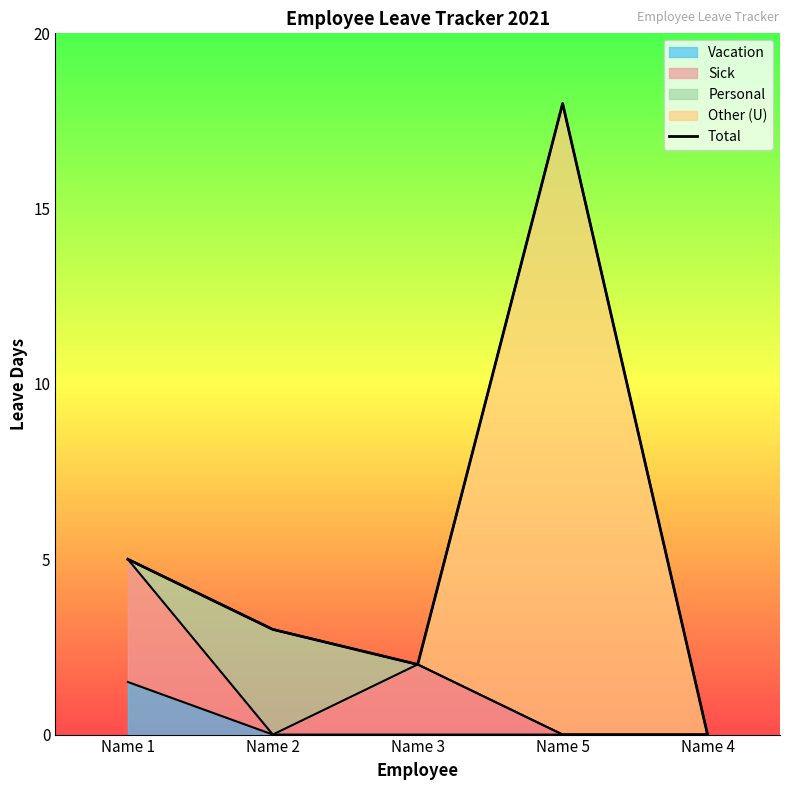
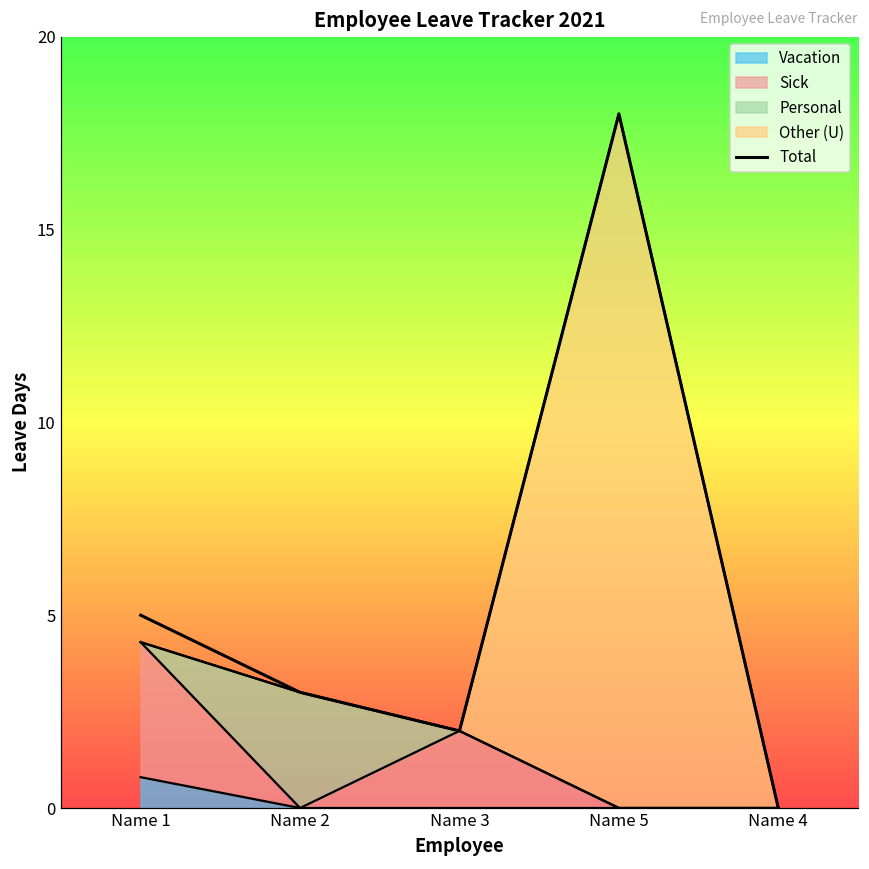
Vacation, Name 1: 1.5 -> 0.8
